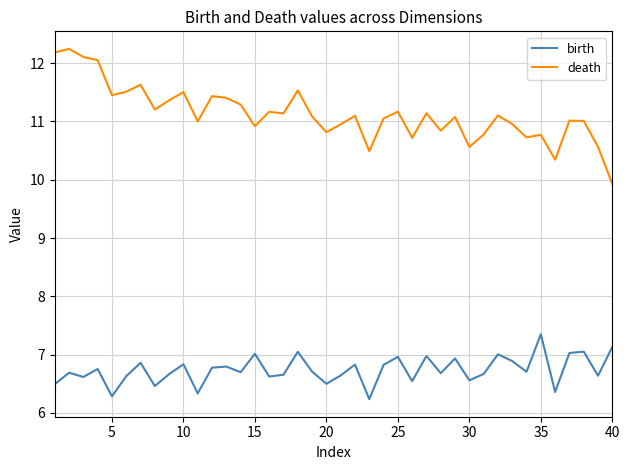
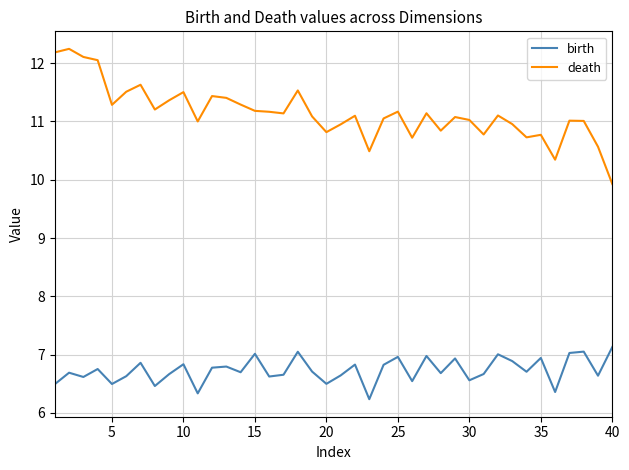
birth, 5: 6.3 -> 6.5
death, 5: 11.5 -> 11.3
death, 15: 10.9 -> 11.2
death, 30: 10.6 -> 11.0
birth, 35: 7.3 -> 6.9
